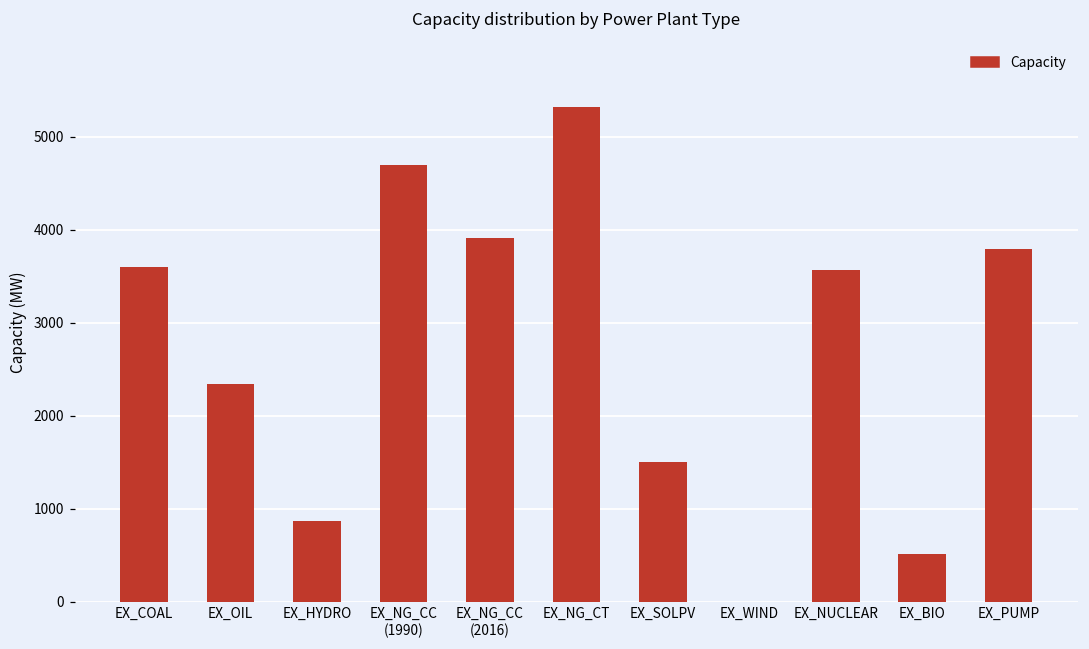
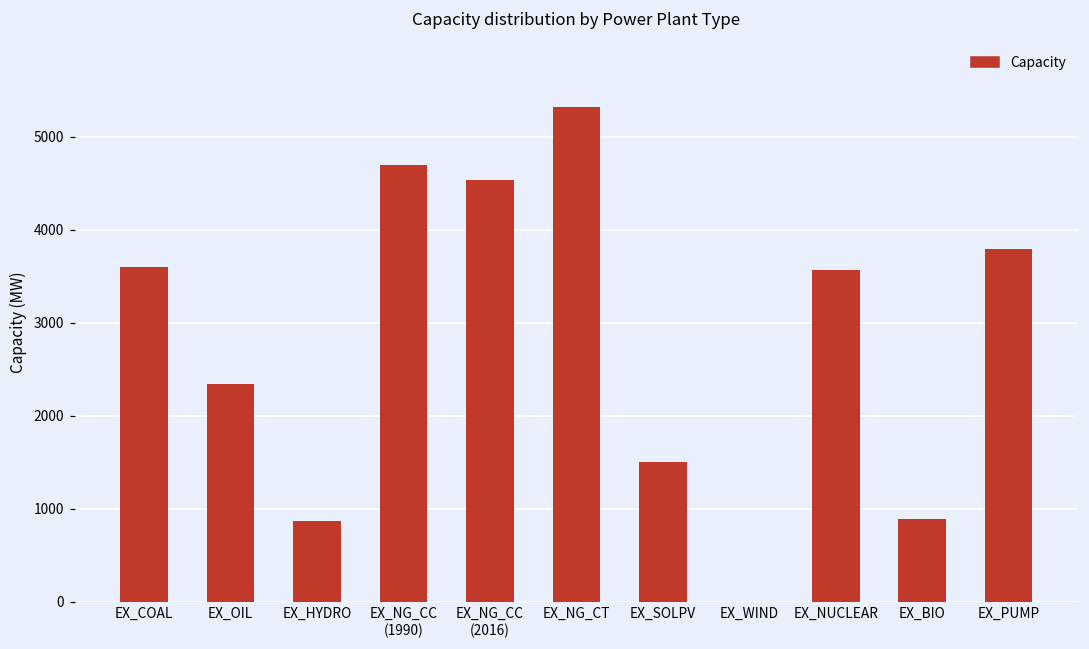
EX_NG_CC (2016): 3900 -> 4500
EX_BIO: 500 -> 900
